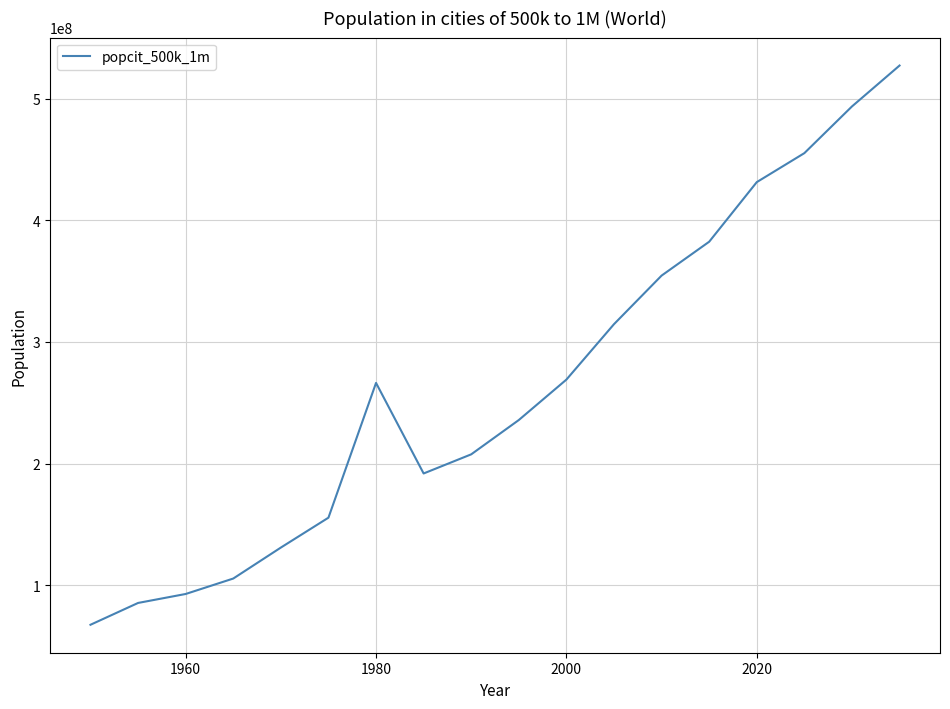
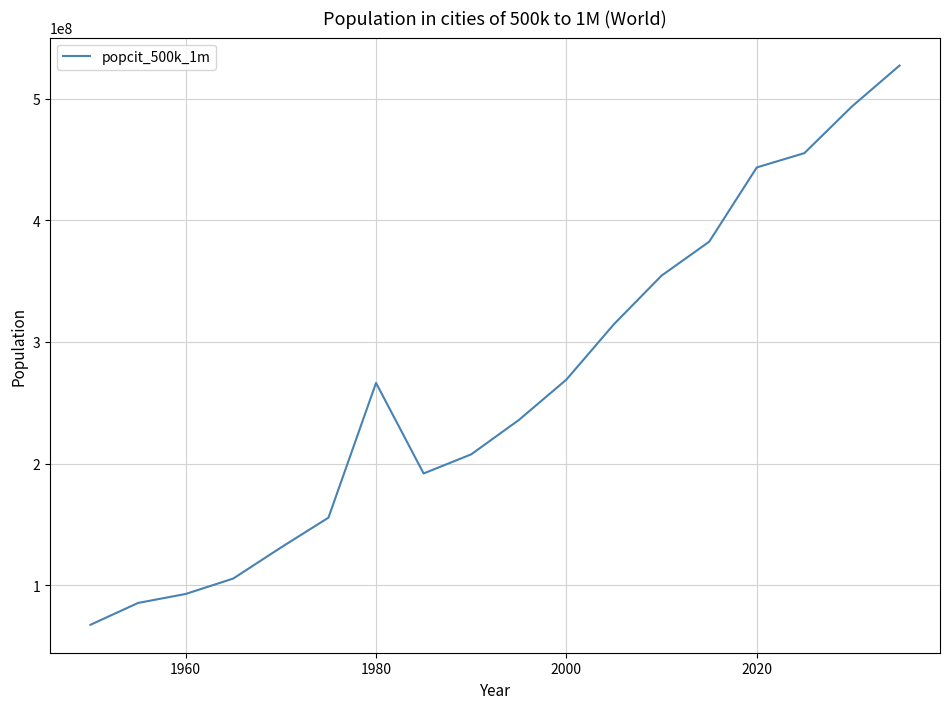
2020: 431000000 -> 443000000
